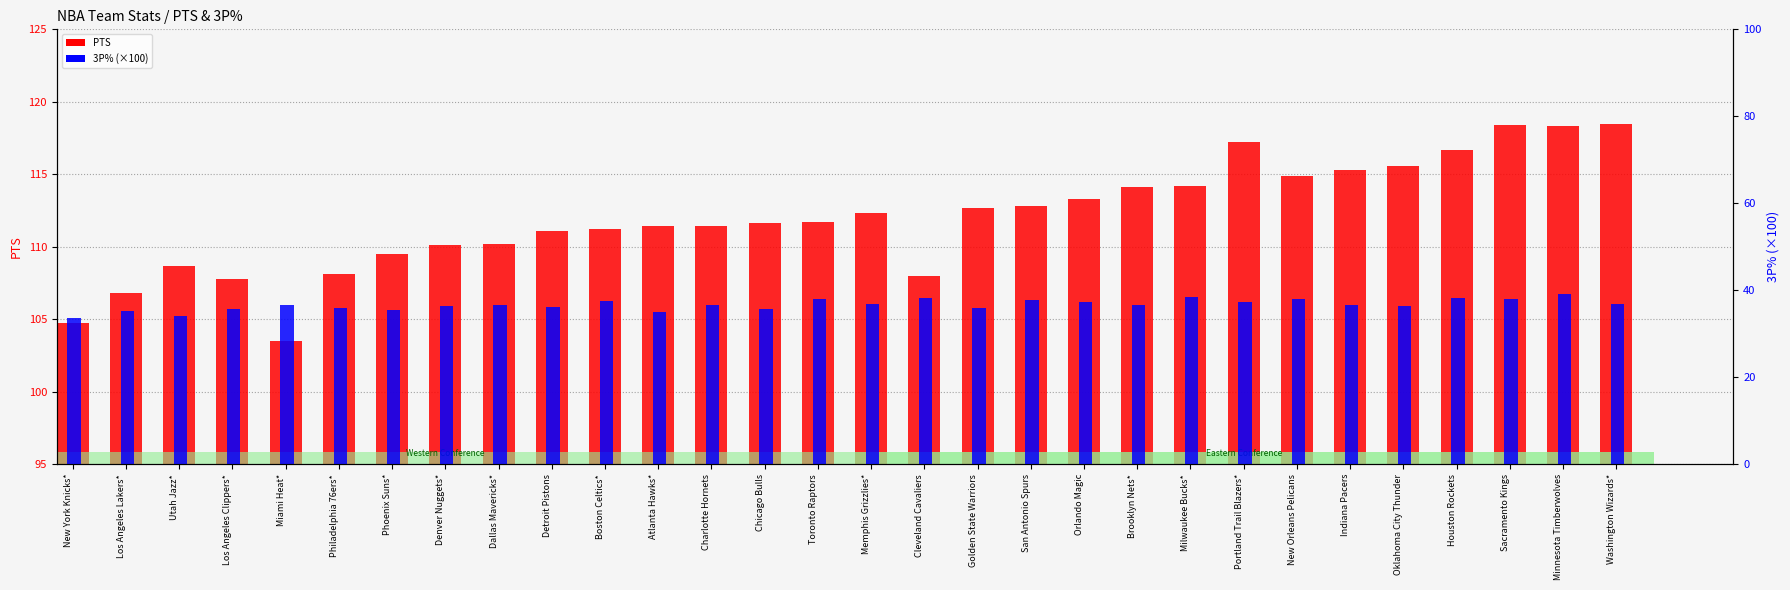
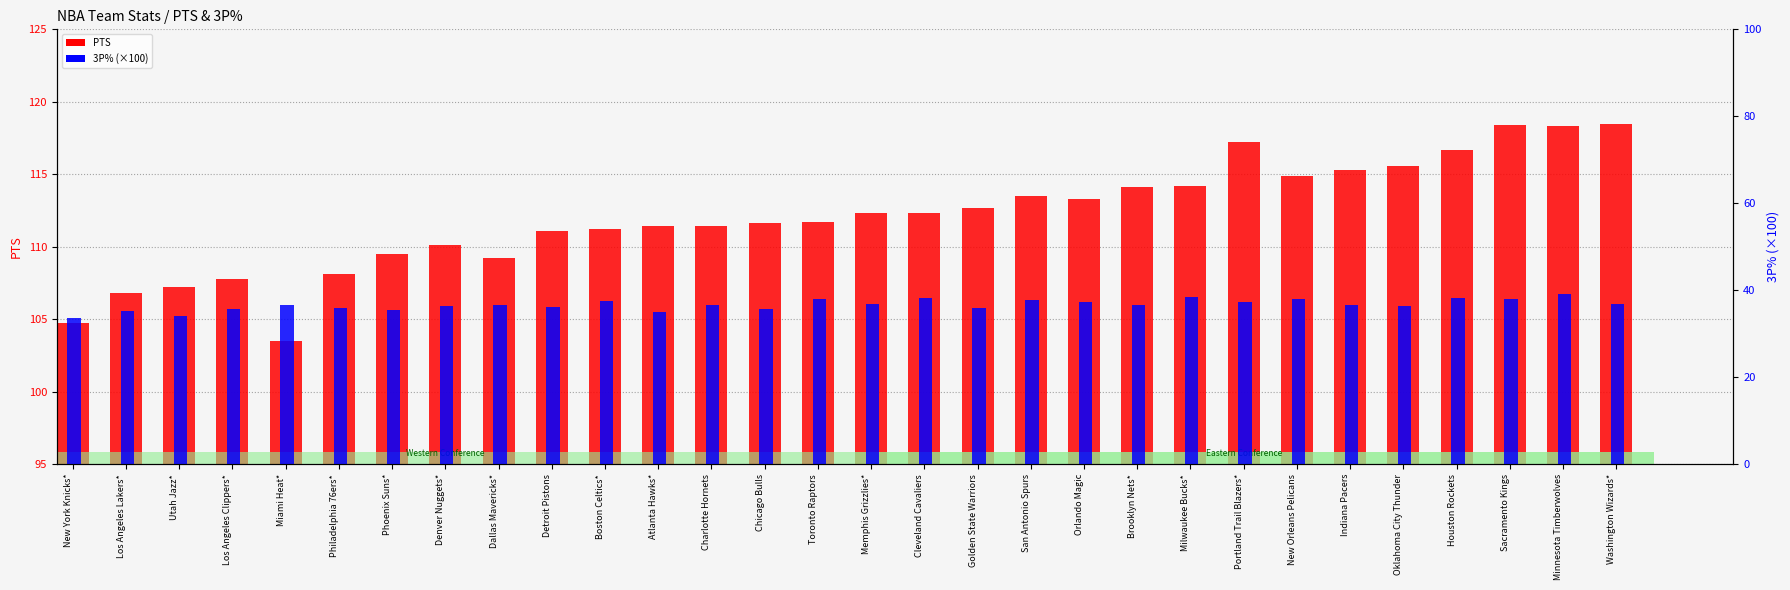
PTS, Utah Jazz*: 108.7 -> 107.2
PTS, Dallas Mavericks*: 110.2 -> 109.2
PTS, Cleveland Cavaliers: 108.0 -> 112.3
PTS, San Antonio Spurs: 112.8 -> 113.5
